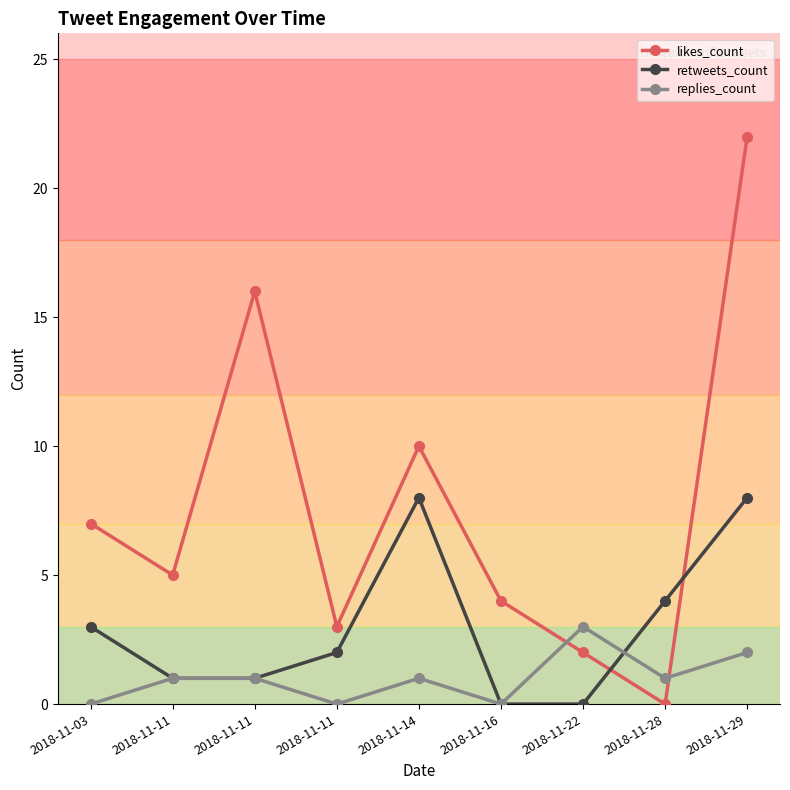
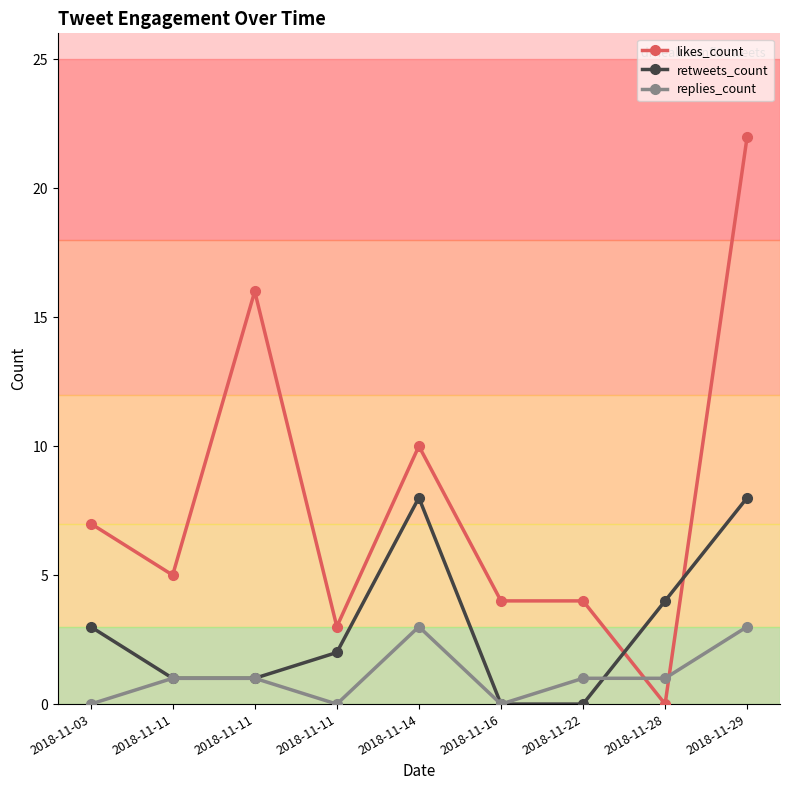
replies_count, 2018-11-14: 1 -> 3
likes_count, 2018-11-22: 2 -> 4
replies_count, 2018-11-22: 3 -> 1
replies_count, 2018-11-29: 2 -> 3
